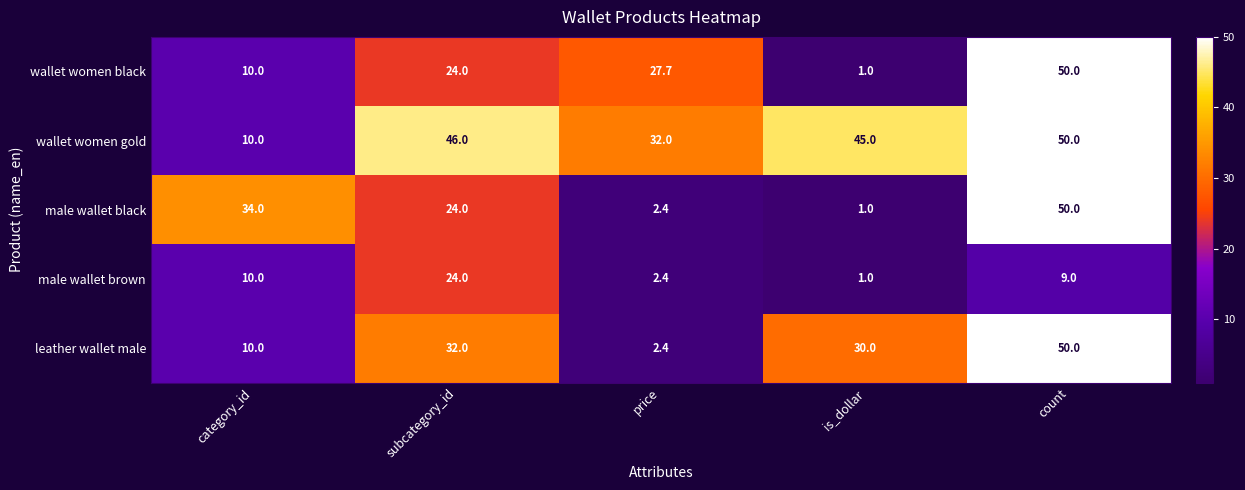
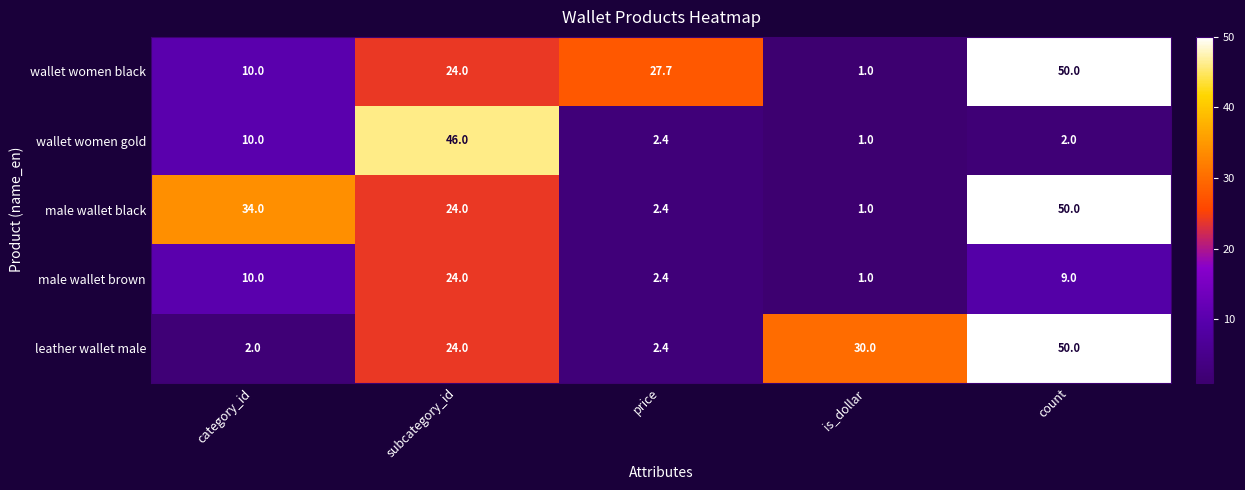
wallet women gold, price: 32.0 -> 2.4
wallet women gold, is_dollar: 45.0 -> 1.0
wallet women gold, count: 50.0 -> 2.0
leather wallet male, category_id: 10.0 -> 2.0
leather wallet male, subcategory_id: 32.0 -> 24.0
